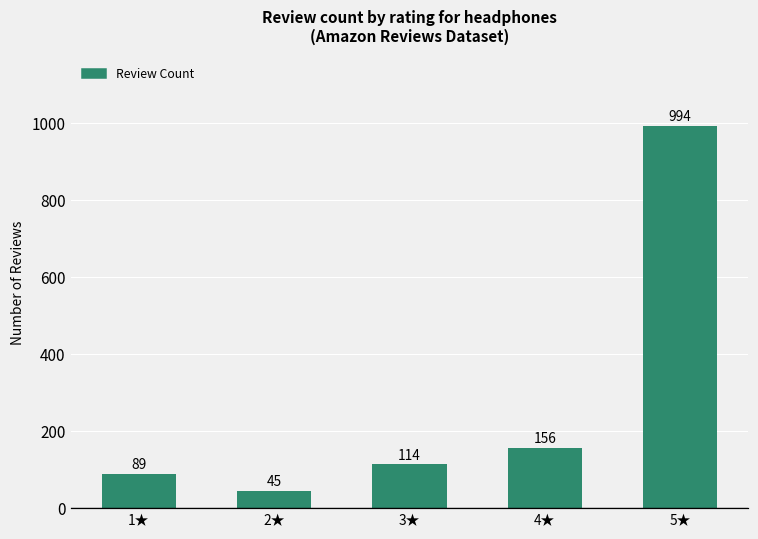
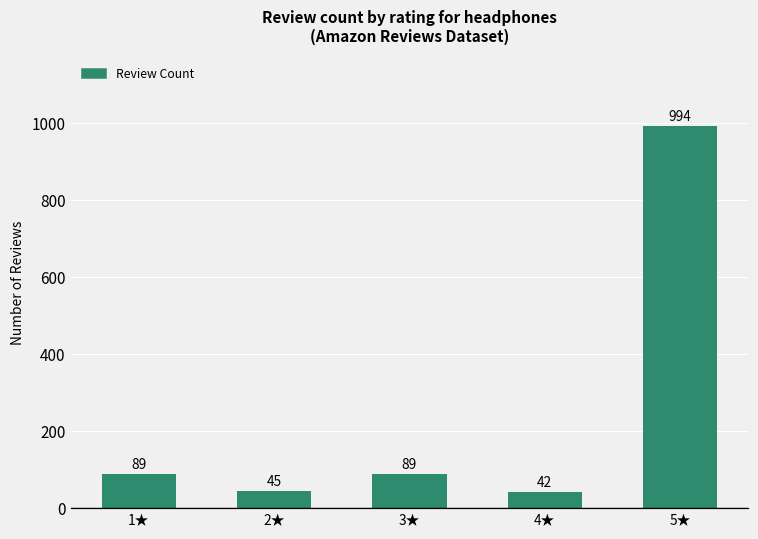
3★: 114 -> 89
4★: 156 -> 42
